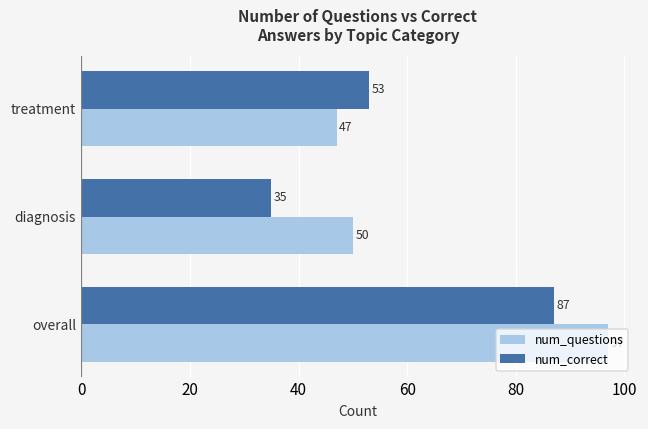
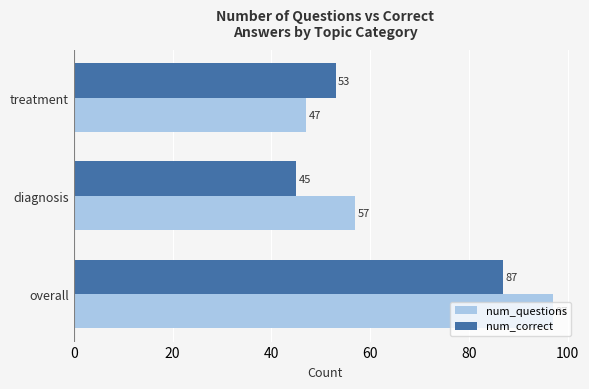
num_correct, diagnosis: 35 -> 45
num_questions, diagnosis: 50 -> 57
